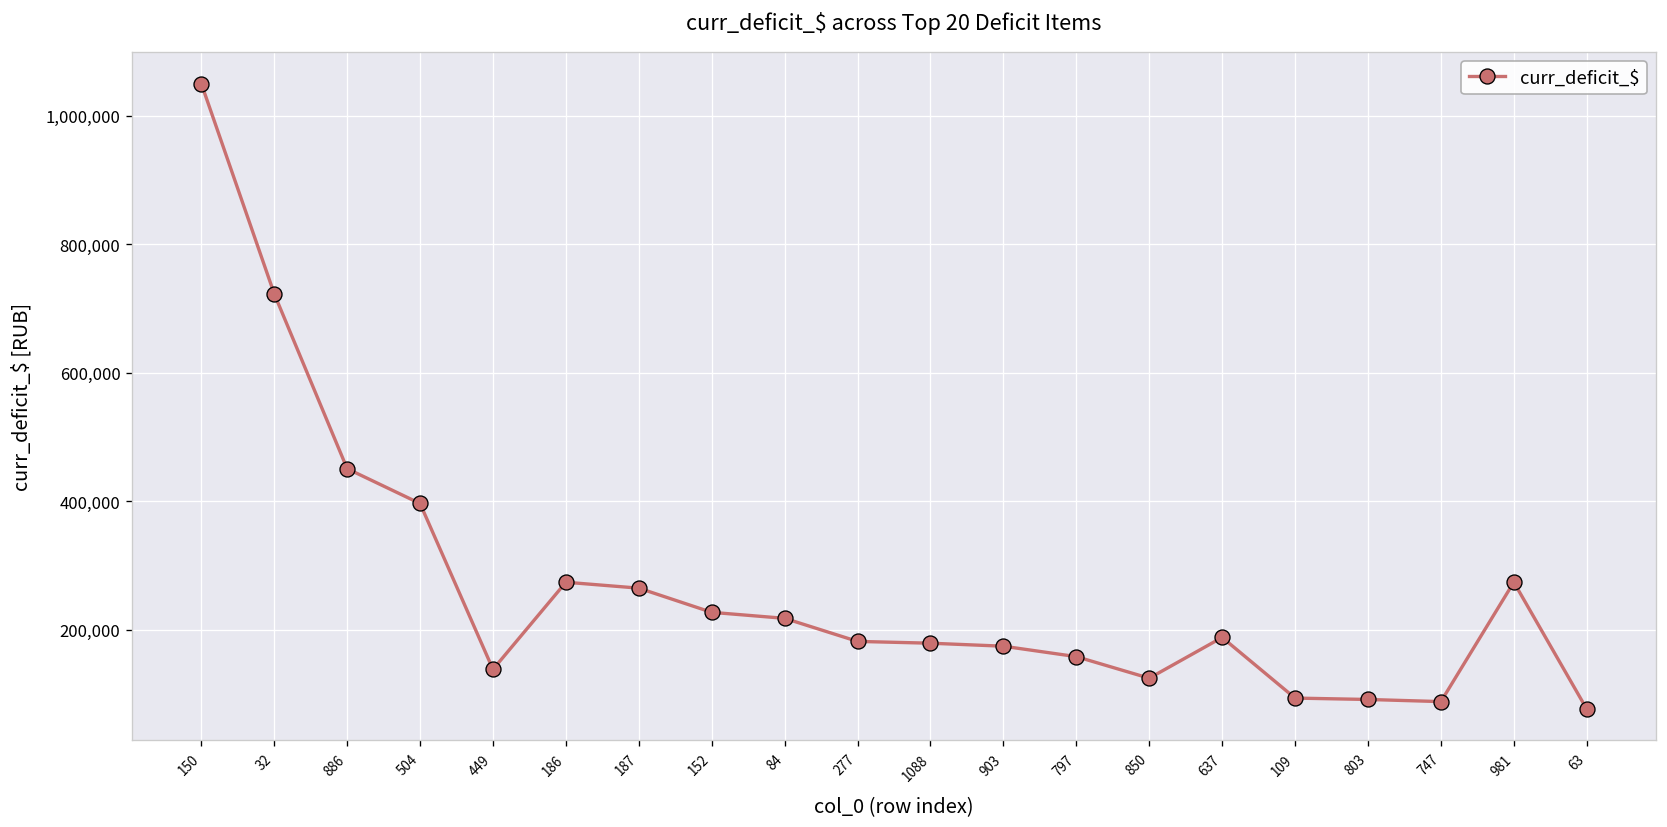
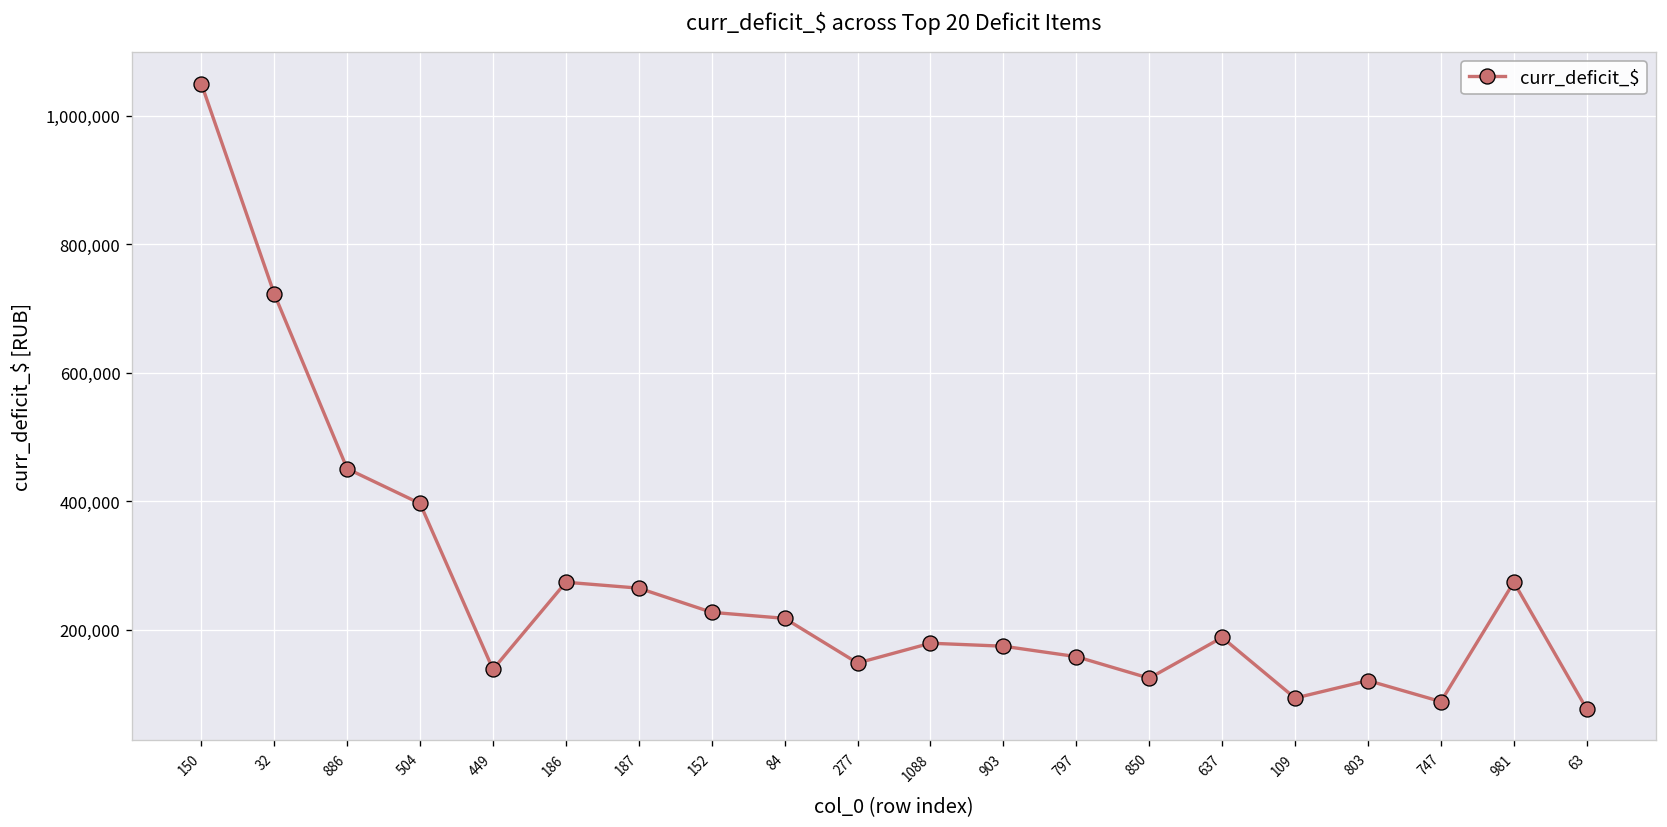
277: 180,000 -> 150,000
803: 90,000 -> 120,000
